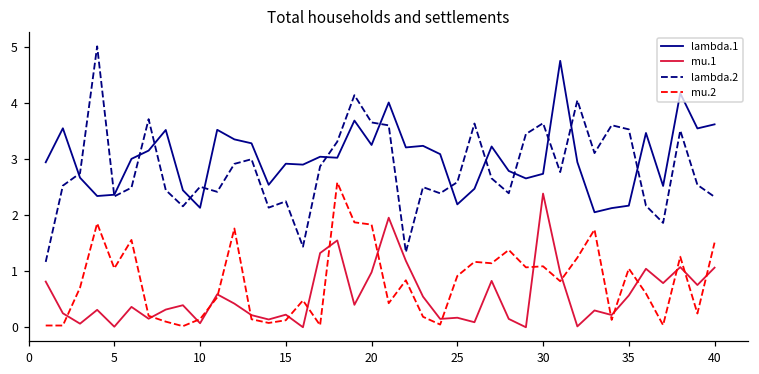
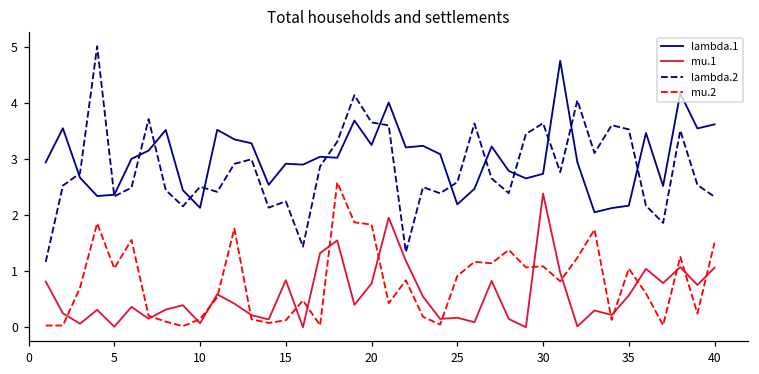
mu.1, 15: 0.2 -> 0.8
mu.1, 20: 1.0 -> 0.8
